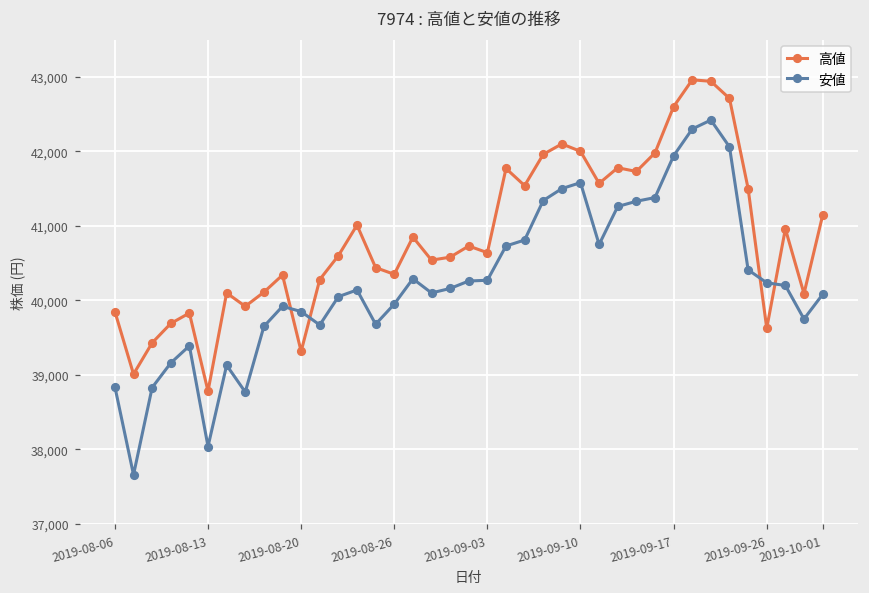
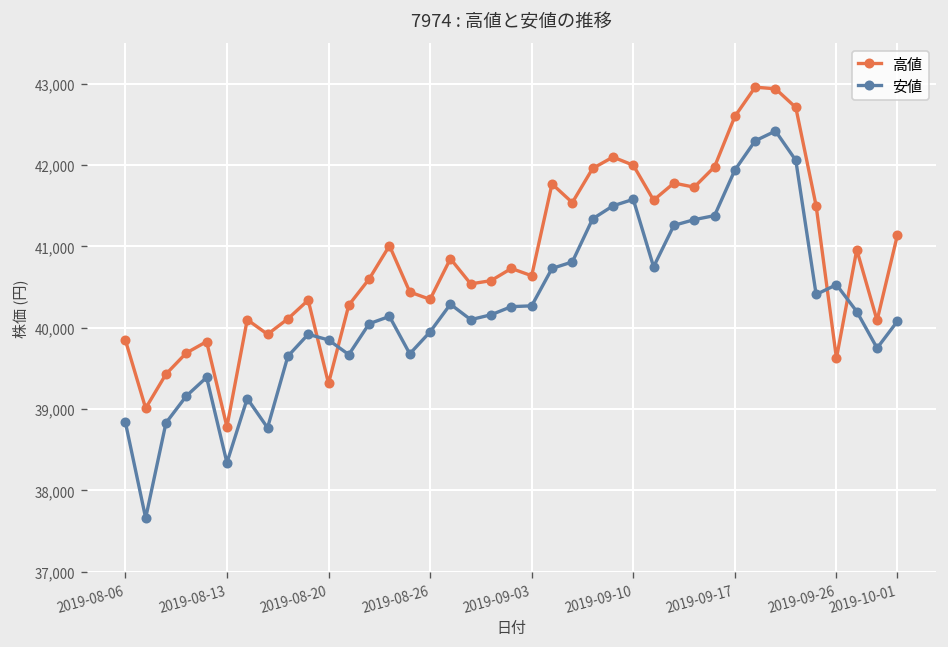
安値, 2019-08-13: 38,000 -> 38,300
安値, 2019-09-26: 40,200 -> 40,500
